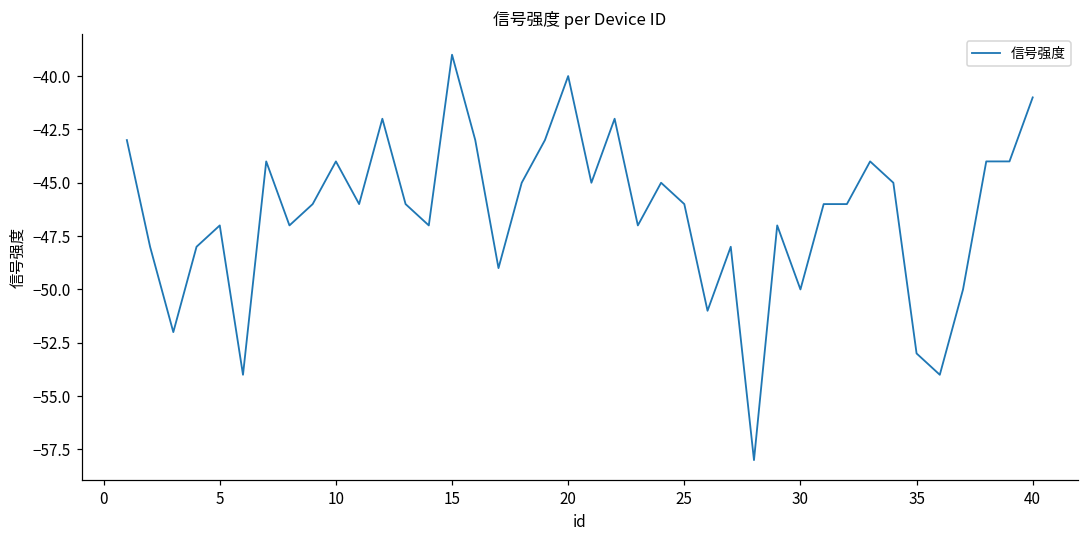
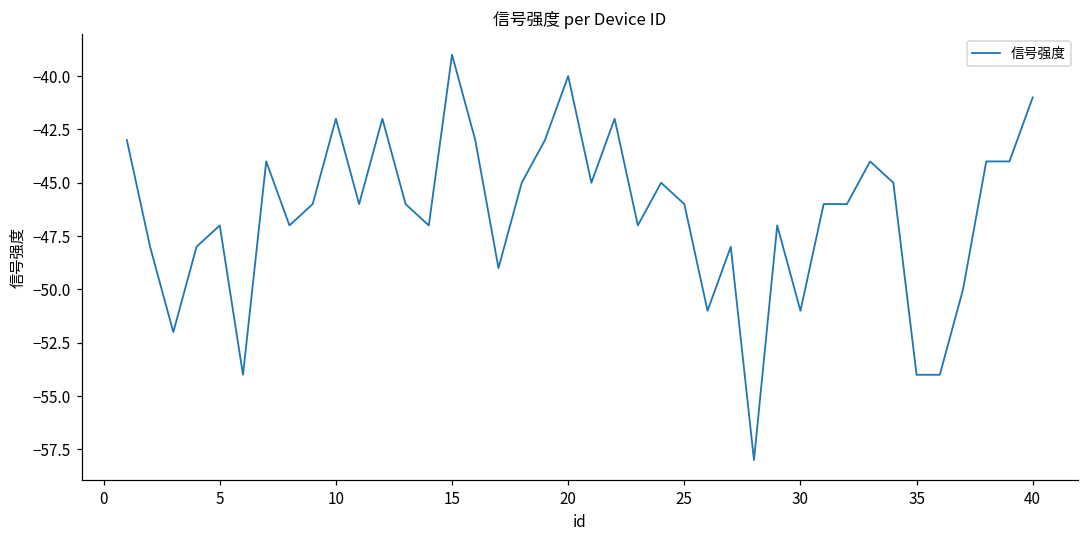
10: -44 -> -42
30: -50 -> -51
35: -53 -> -54
